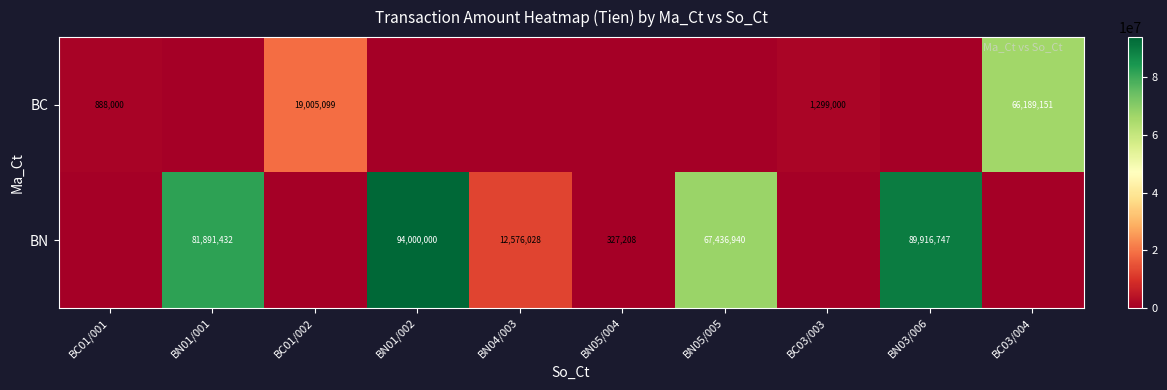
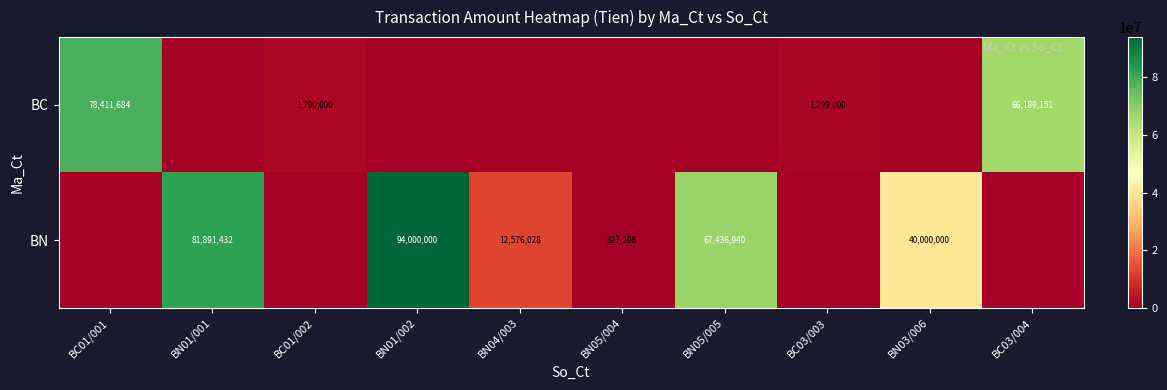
BC, BC01/001: 888,000 -> 78,411,684
BC, BC01/002: 19,005,099 -> 1,790,000
BN, BN03/006: 89,916,747 -> 40,000,000
